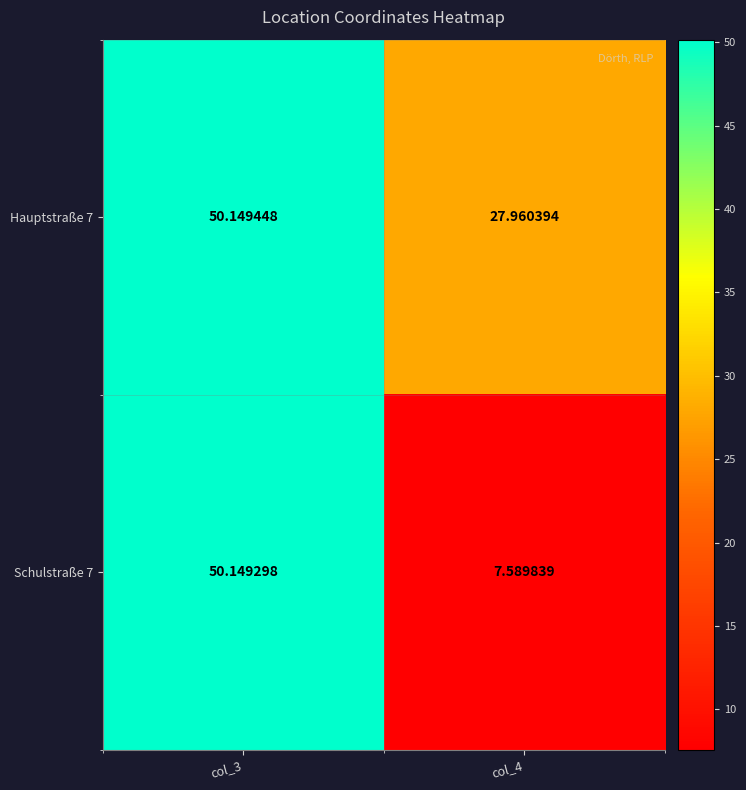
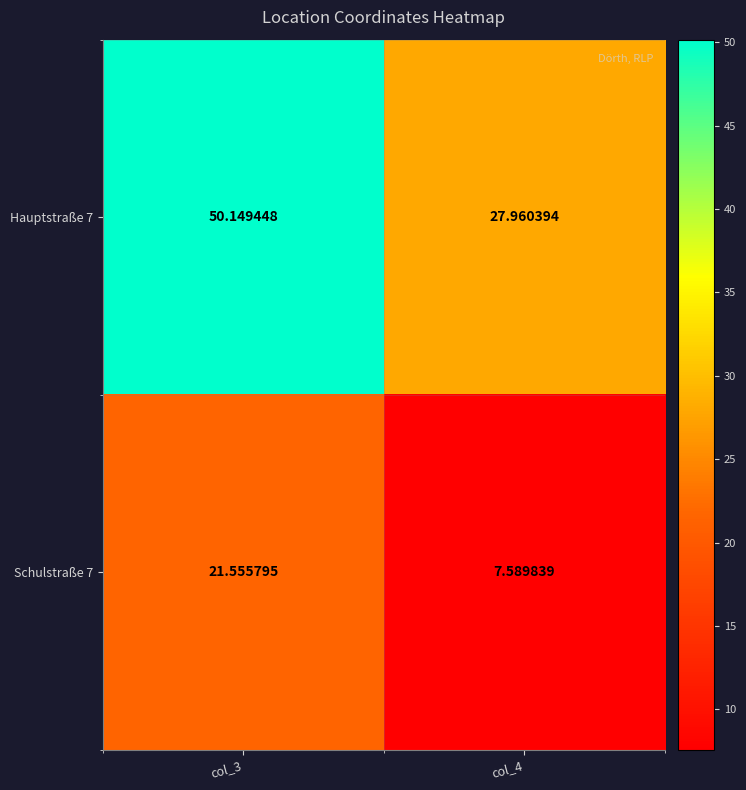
Schulstraße 7, col_3: 50.149298 -> 21.555795
